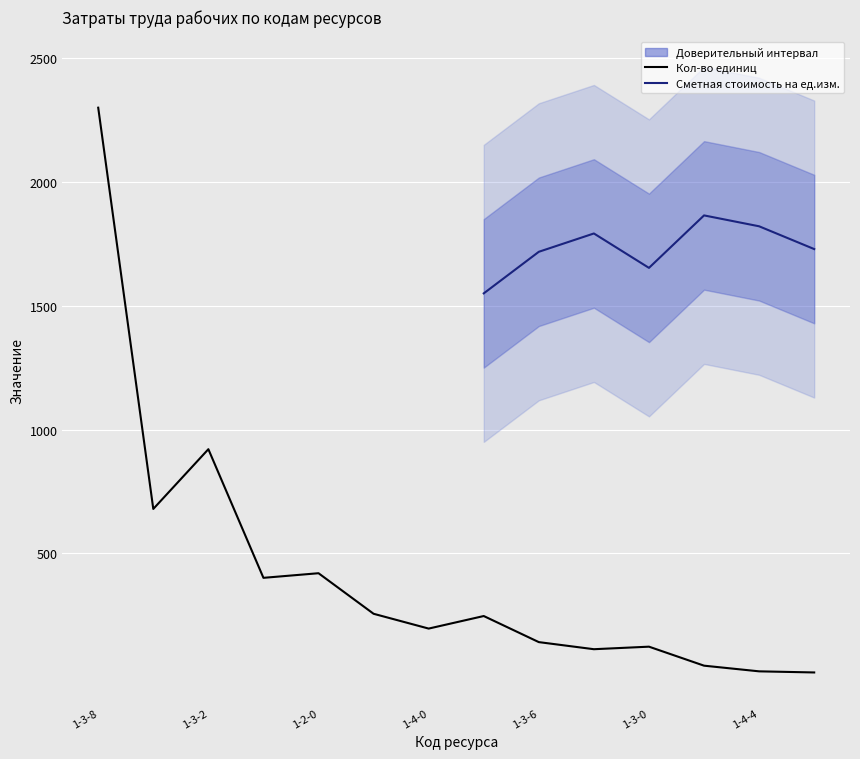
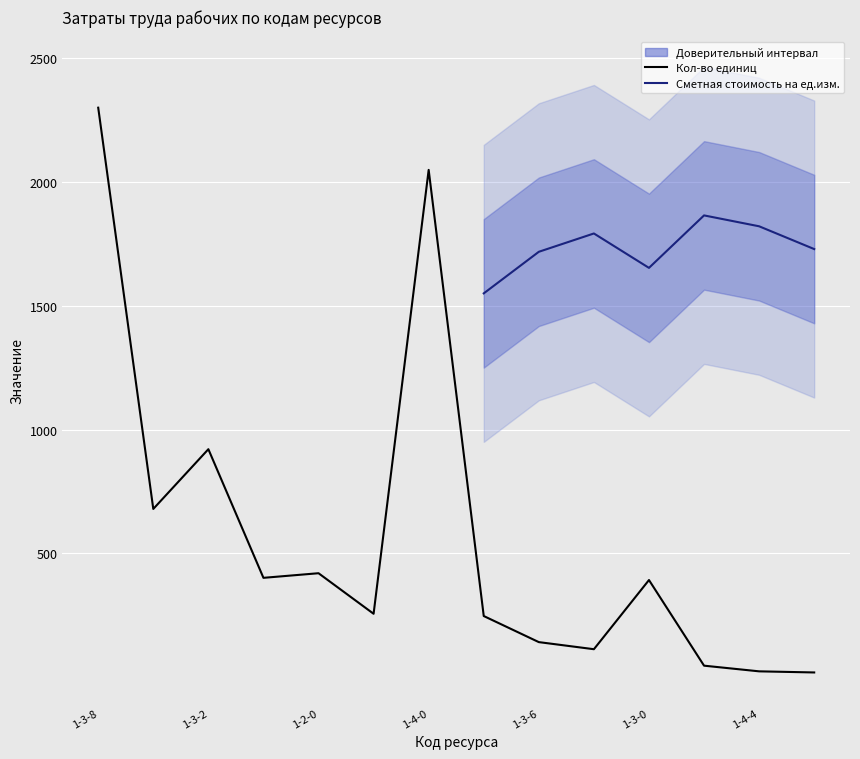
Кол-во единиц, 1-4-0: 200 -> 2050
Кол-во единиц, 1-3-0: 120 -> 390
